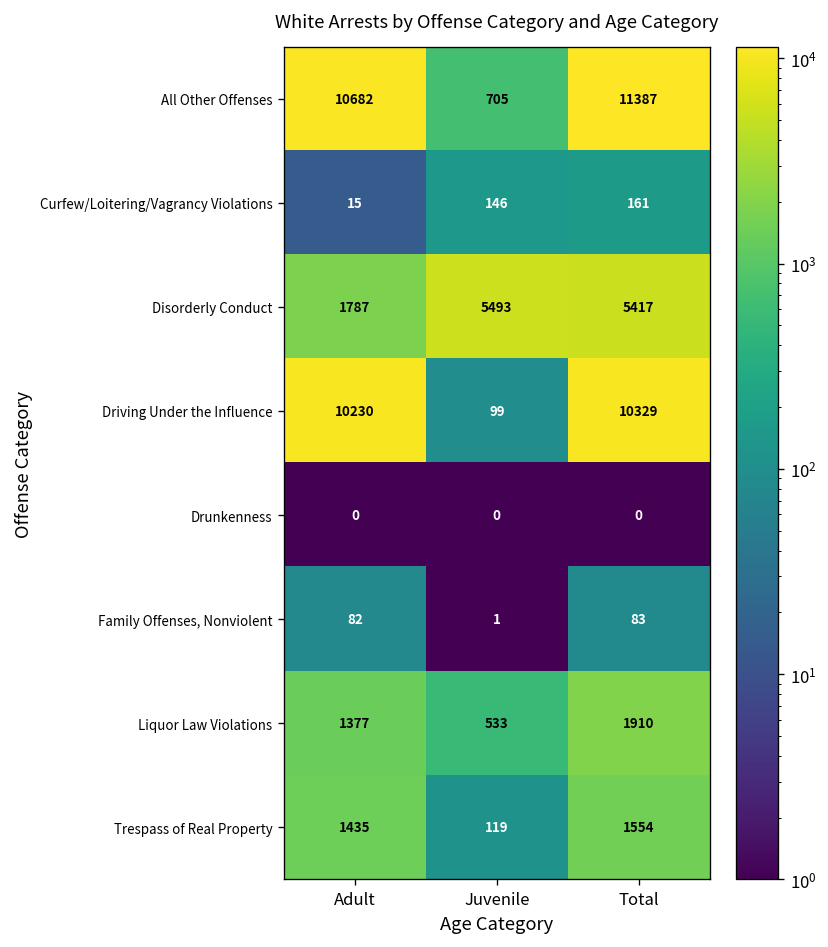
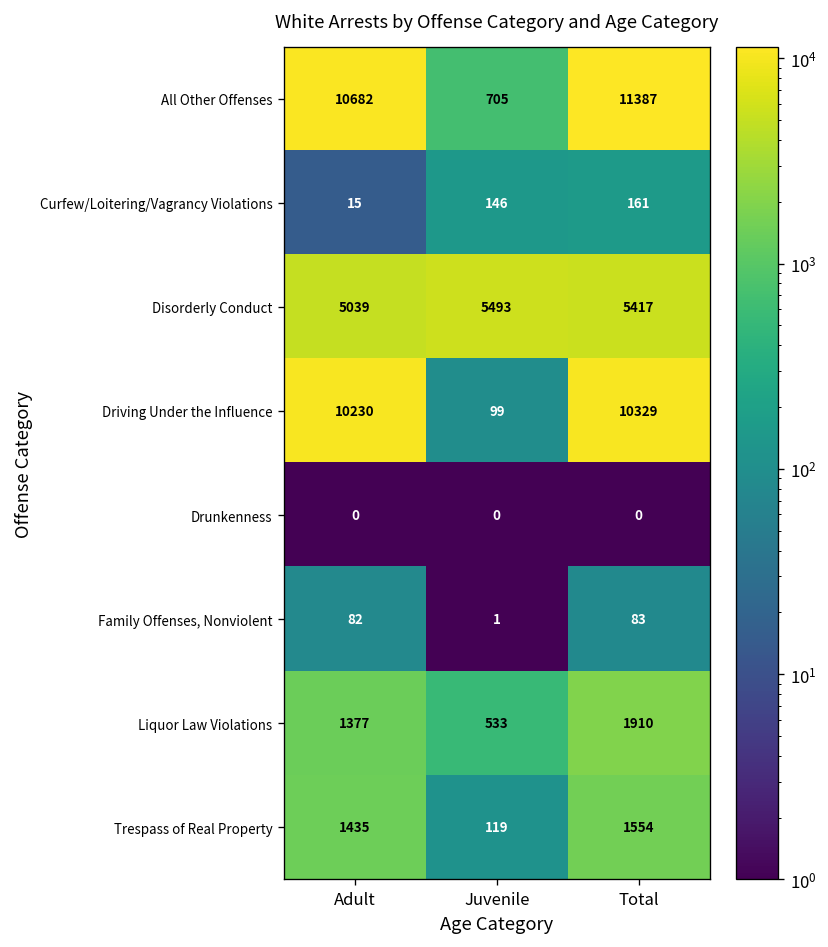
Disorderly Conduct, Adult: 1787 -> 5039
